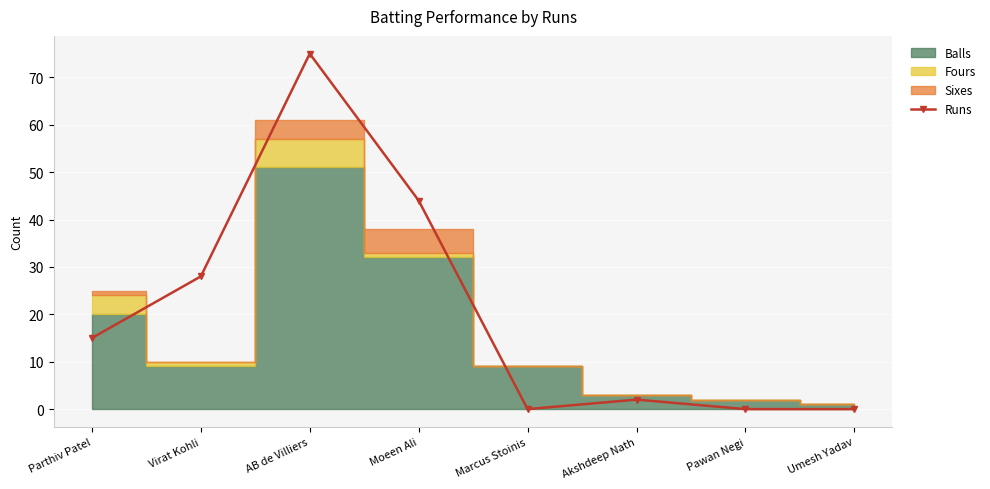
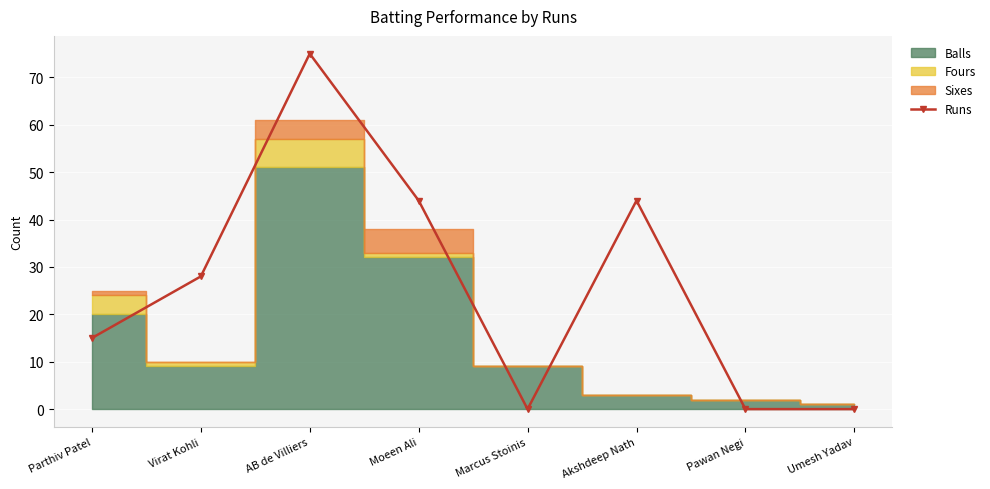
Runs, Akshdeep Nath: 2 -> 44
